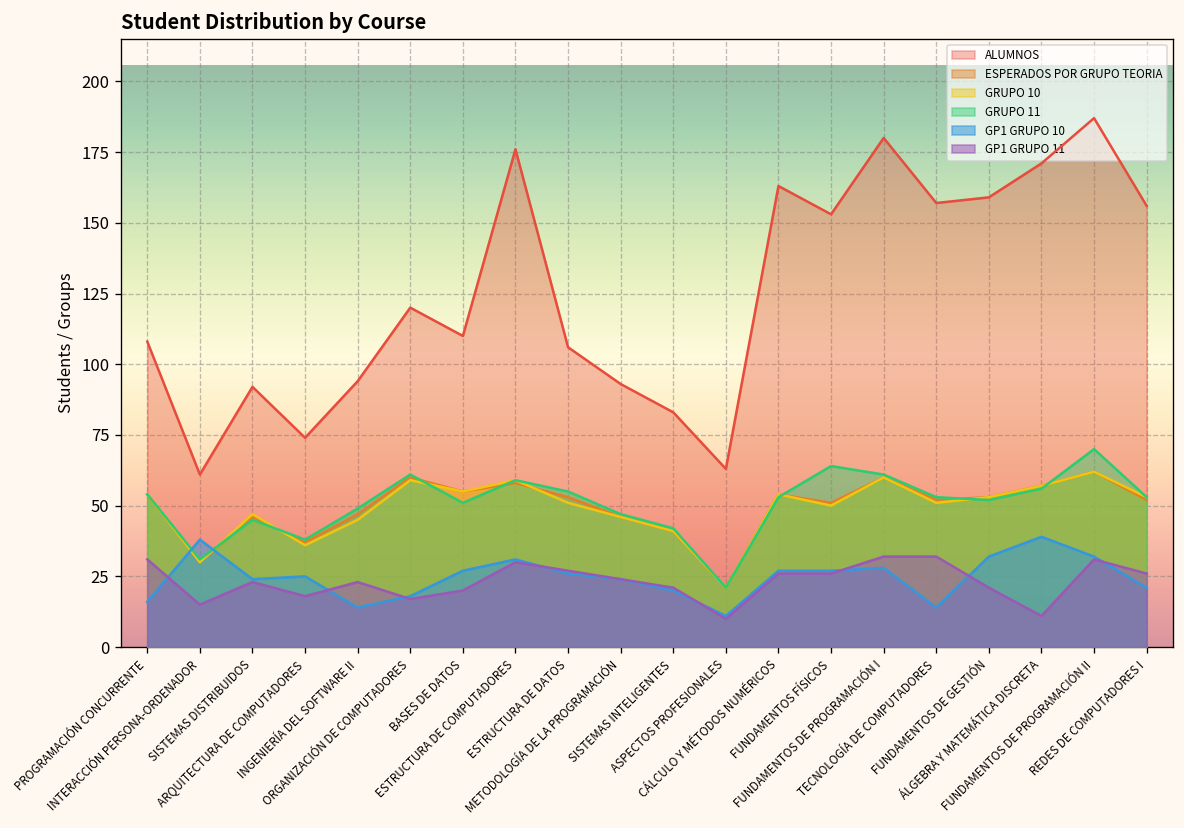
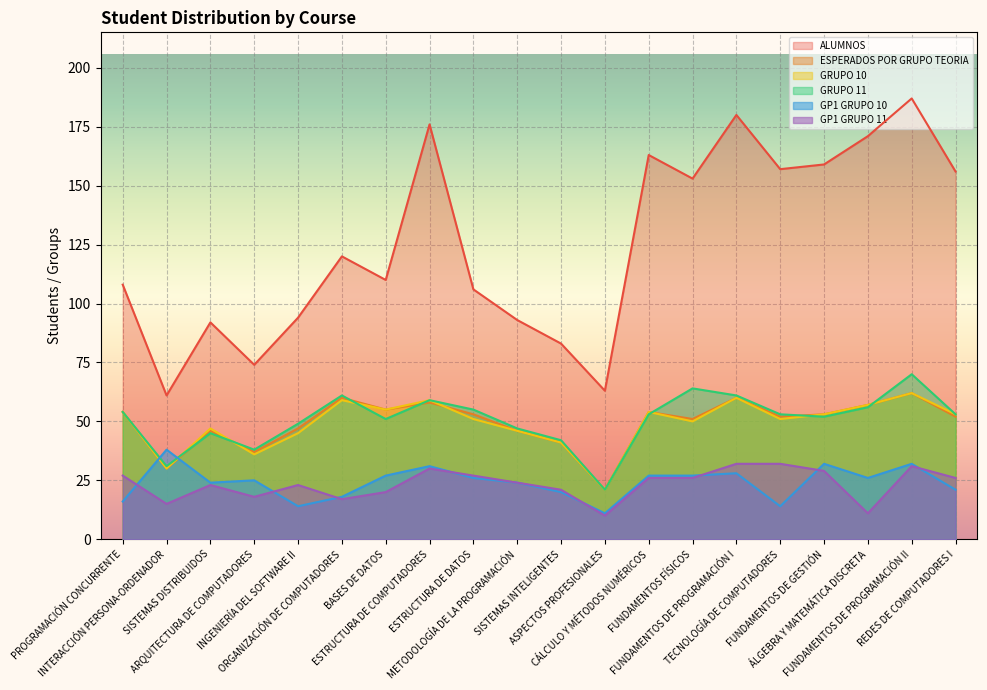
GP1 GRUPO 11, PROGRAMACIÓN CONCURRENTE: 31 -> 27
GP1 GRUPO 11, FUNDAMENTOS DE GESTIÓN: 21 -> 29
GP1 GRUPO 10, ÁLGEBRA Y MATEMÁTICA DISCRETA: 39 -> 26
